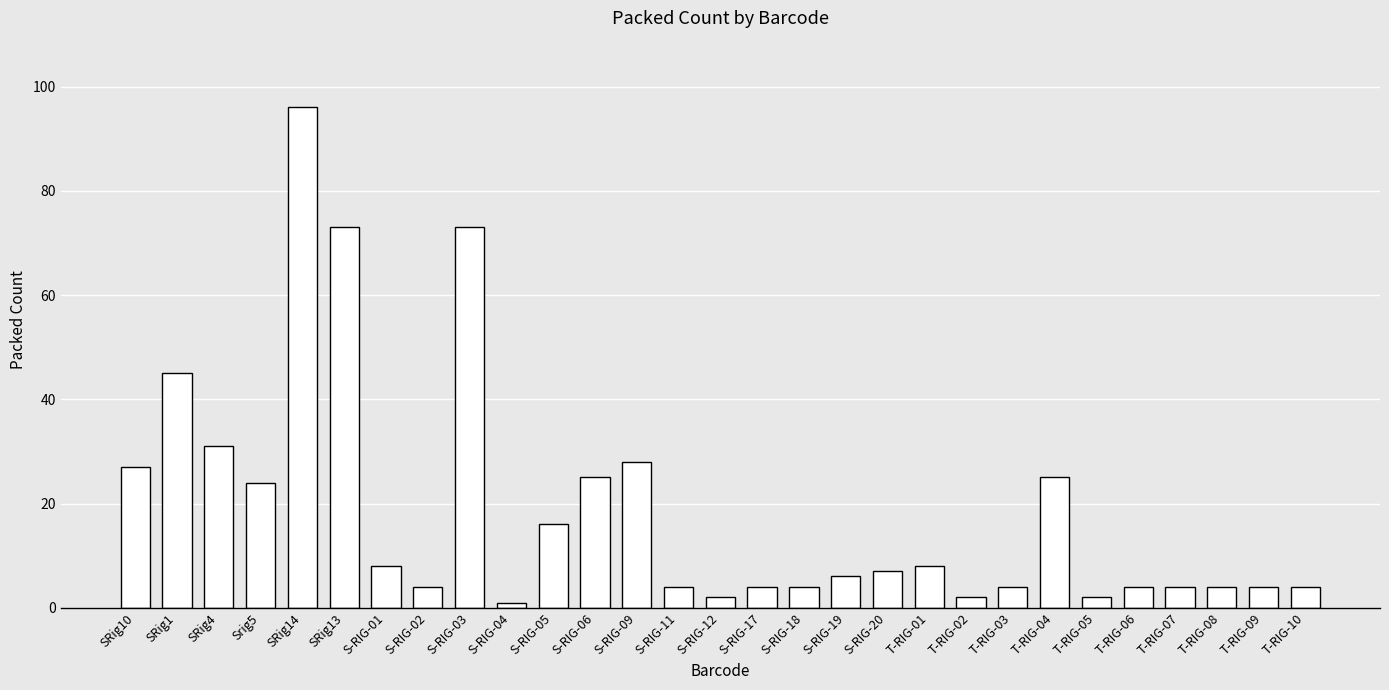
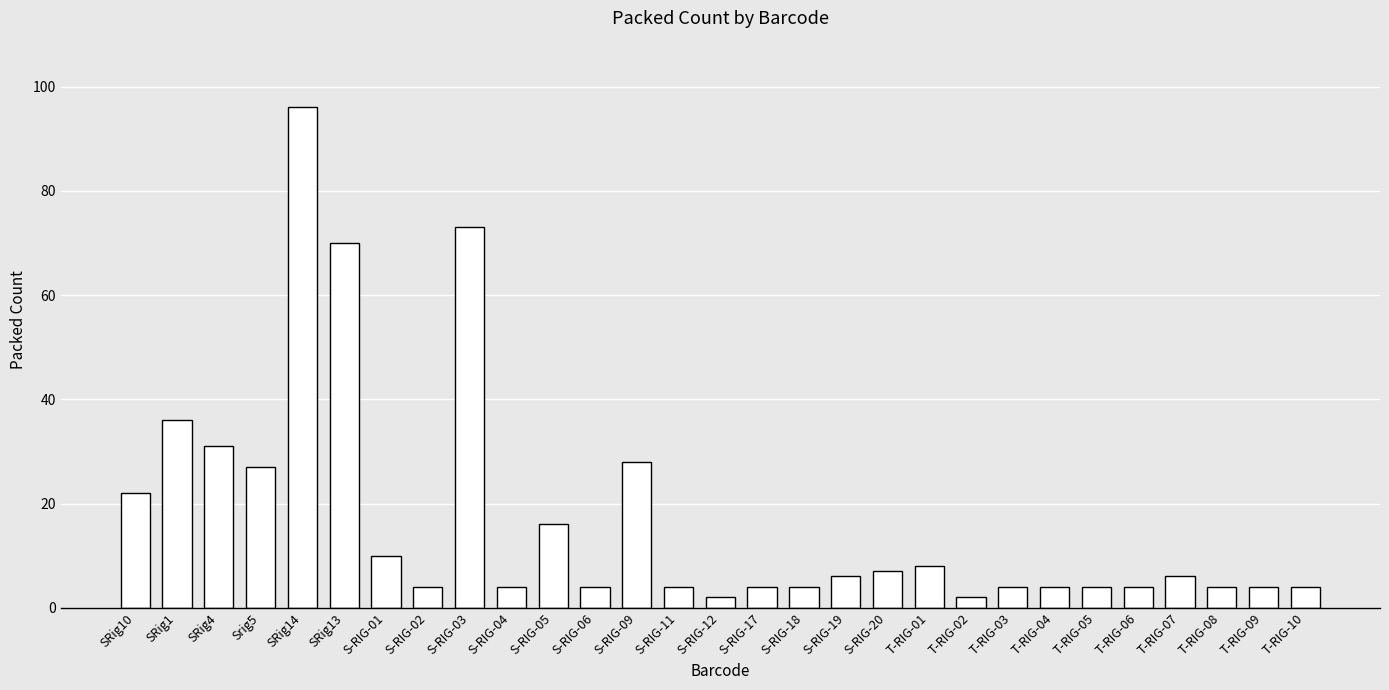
SRig10: 27 -> 22
SRig1: 45 -> 36
Srig5: 24 -> 27
SRig13: 73 -> 70
S-RIG-01: 8 -> 10
S-RIG-04: 1 -> 4
S-RIG-06: 25 -> 4
T-RIG-04: 25 -> 4
T-RIG-05: 2 -> 4
T-RIG-07: 4 -> 6
